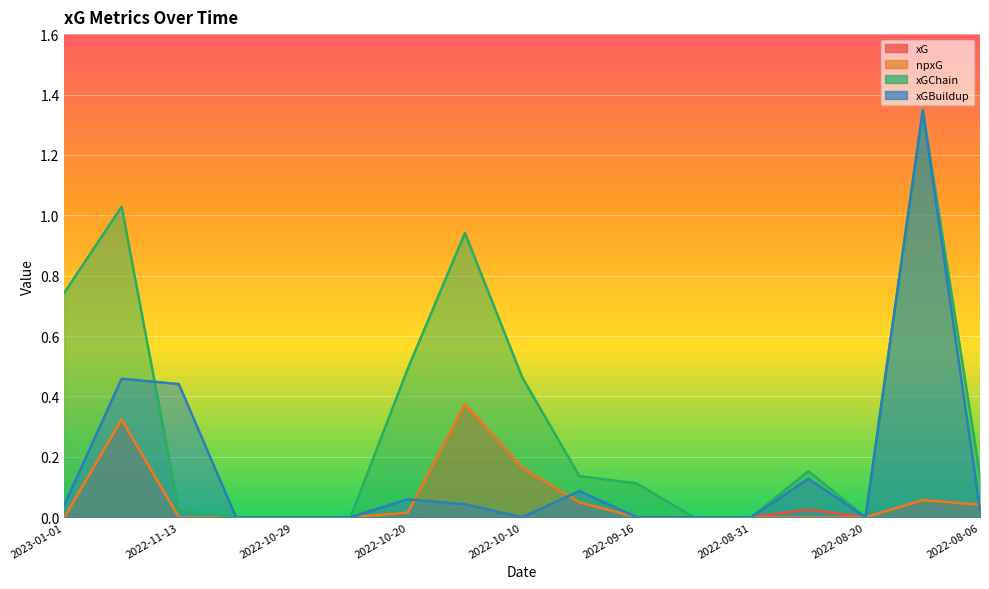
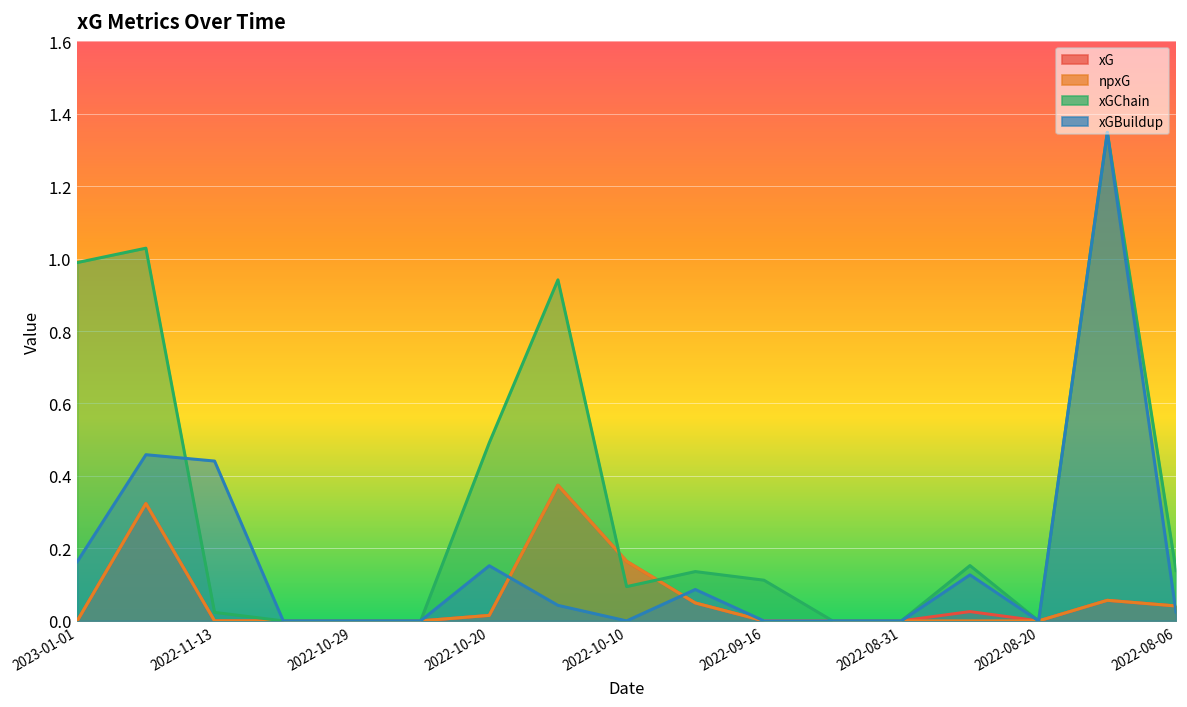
xGChain, 2023-01-01: 0.74 -> 0.99
xGBuildup, 2023-01-01: 0.04 -> 0.16
xGBuildup, 2022-10-20: 0.06 -> 0.15
xGChain, 2022-10-10: 0.46 -> 0.09
